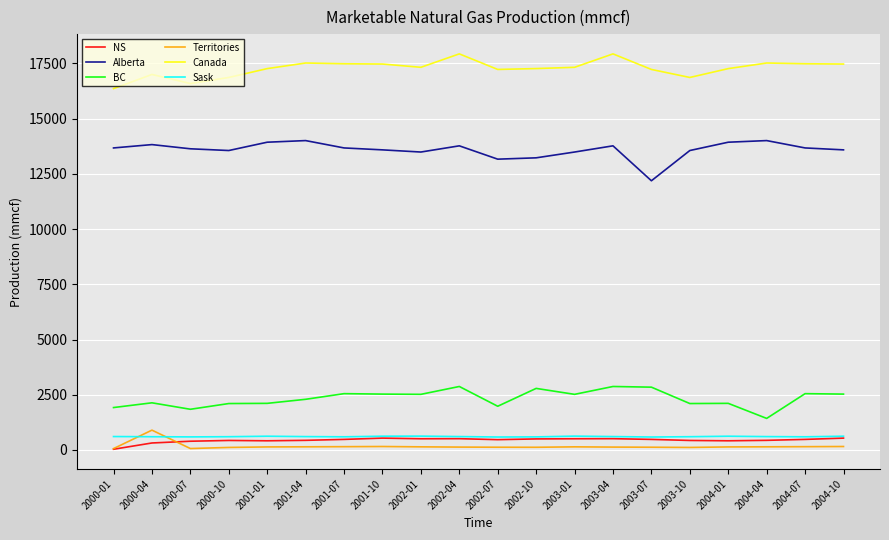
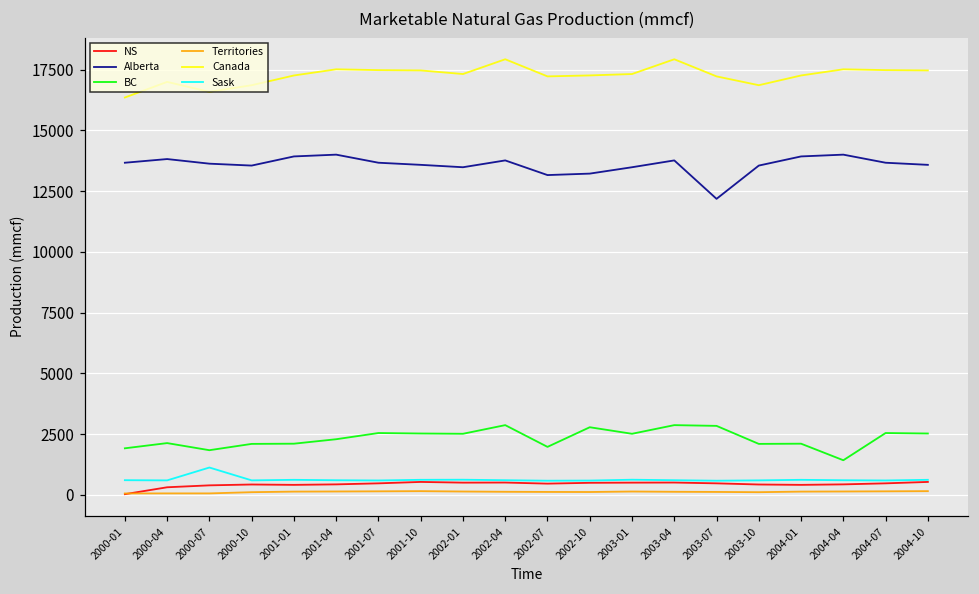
Territories, 2000-04: 900 -> 100
Sask, 2000-07: 600 -> 1100
